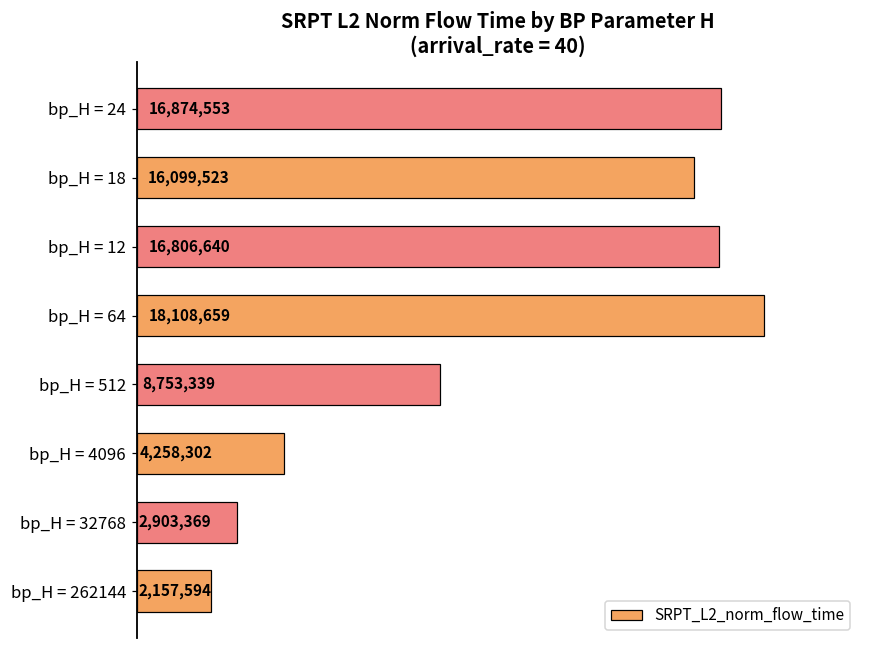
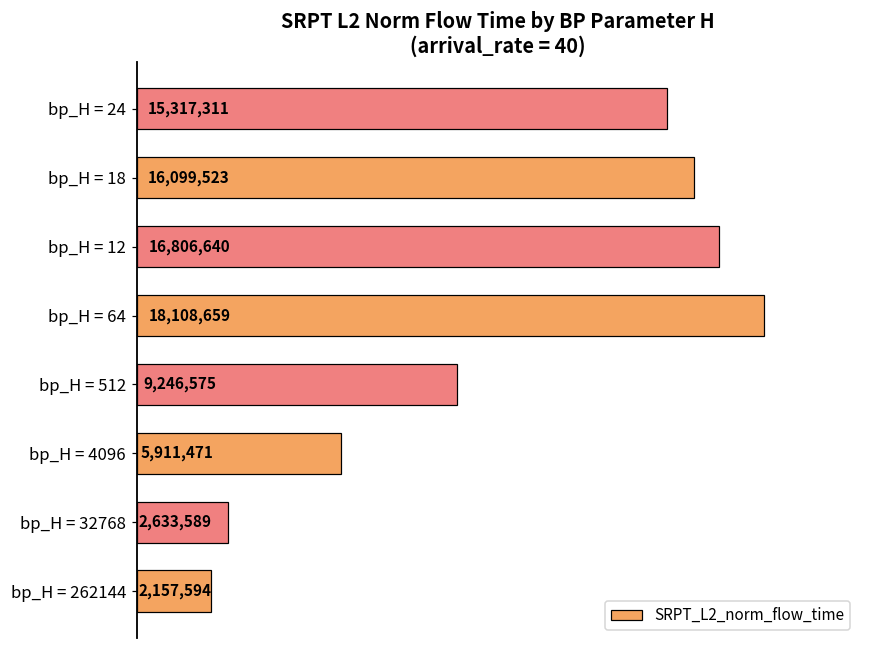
bp_H = 24: 16,874,553 -> 15,317,311
bp_H = 512: 8,753,339 -> 9,246,575
bp_H = 4096: 4,258,302 -> 5,911,471
bp_H = 32768: 2,903,369 -> 2,633,589
